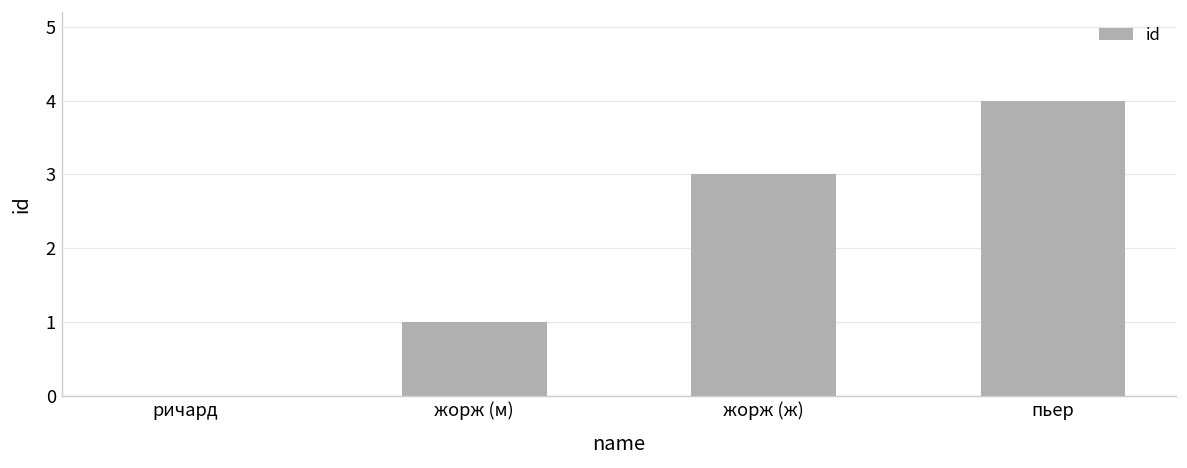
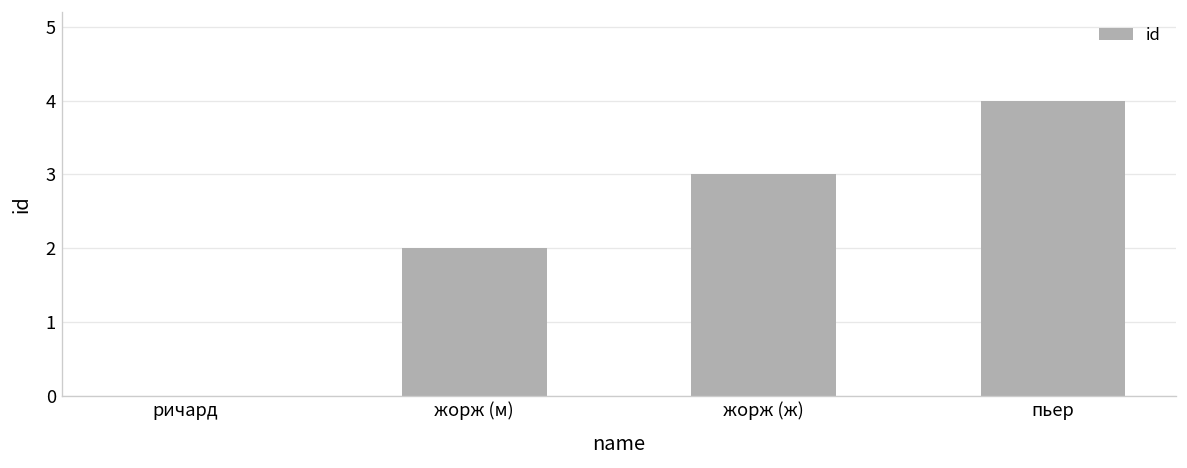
жорж (м): 1 -> 2
